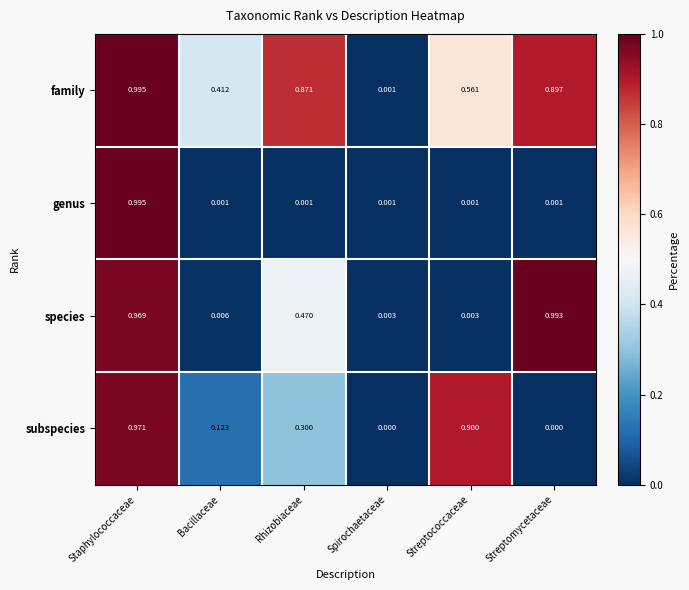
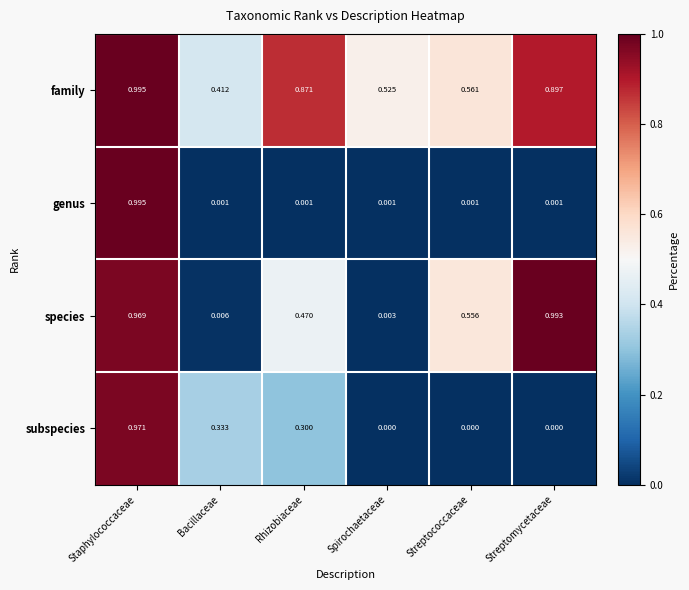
family, Spirochaetaceae: 0.001 -> 0.525
species, Streptococcaceae: 0.003 -> 0.556
subspecies, Bacillaceae: 0.123 -> 0.333
subspecies, Streptococcaceae: 0.900 -> 0.000
